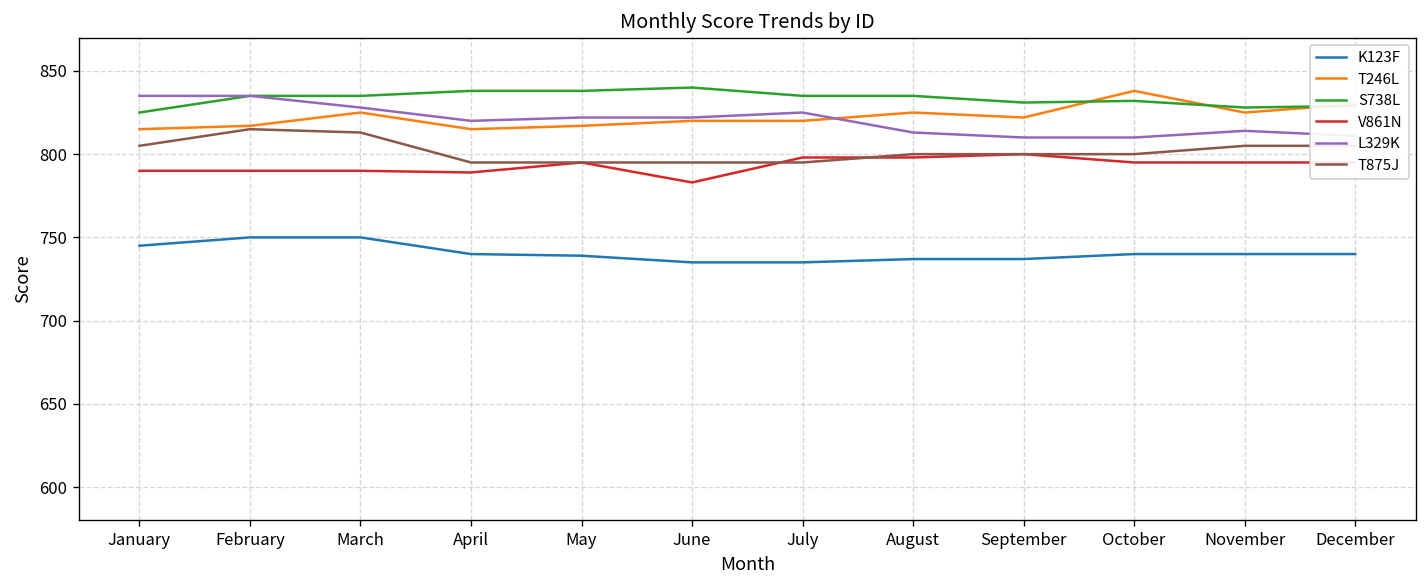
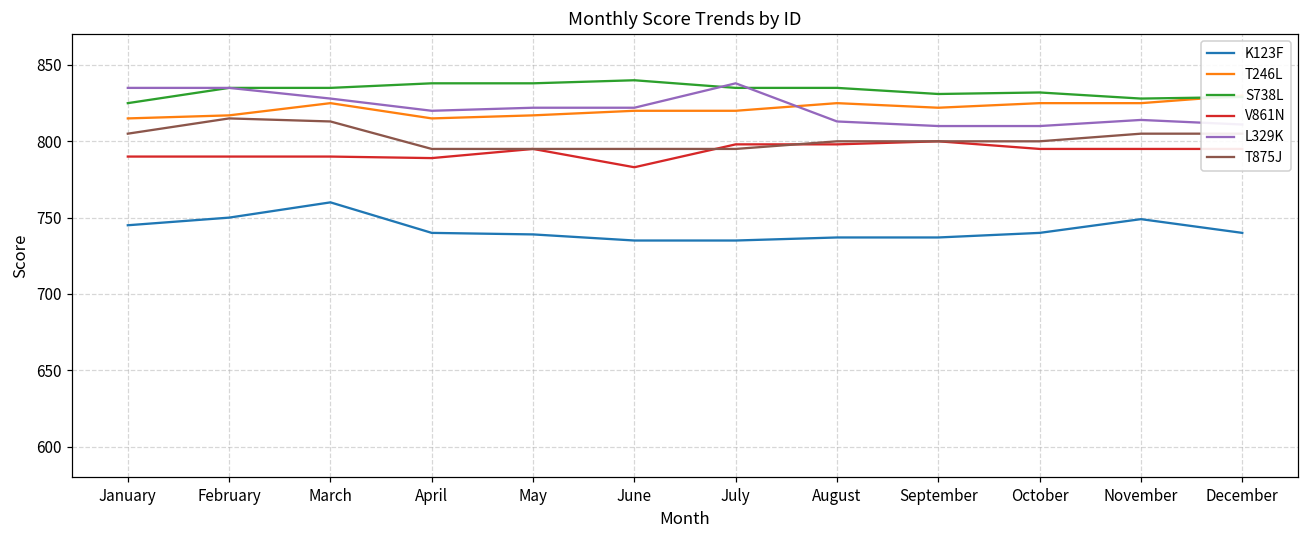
K123F, March: 750 -> 760
L329K, July: 825 -> 838
T246L, October: 838 -> 825
K123F, November: 740 -> 749
